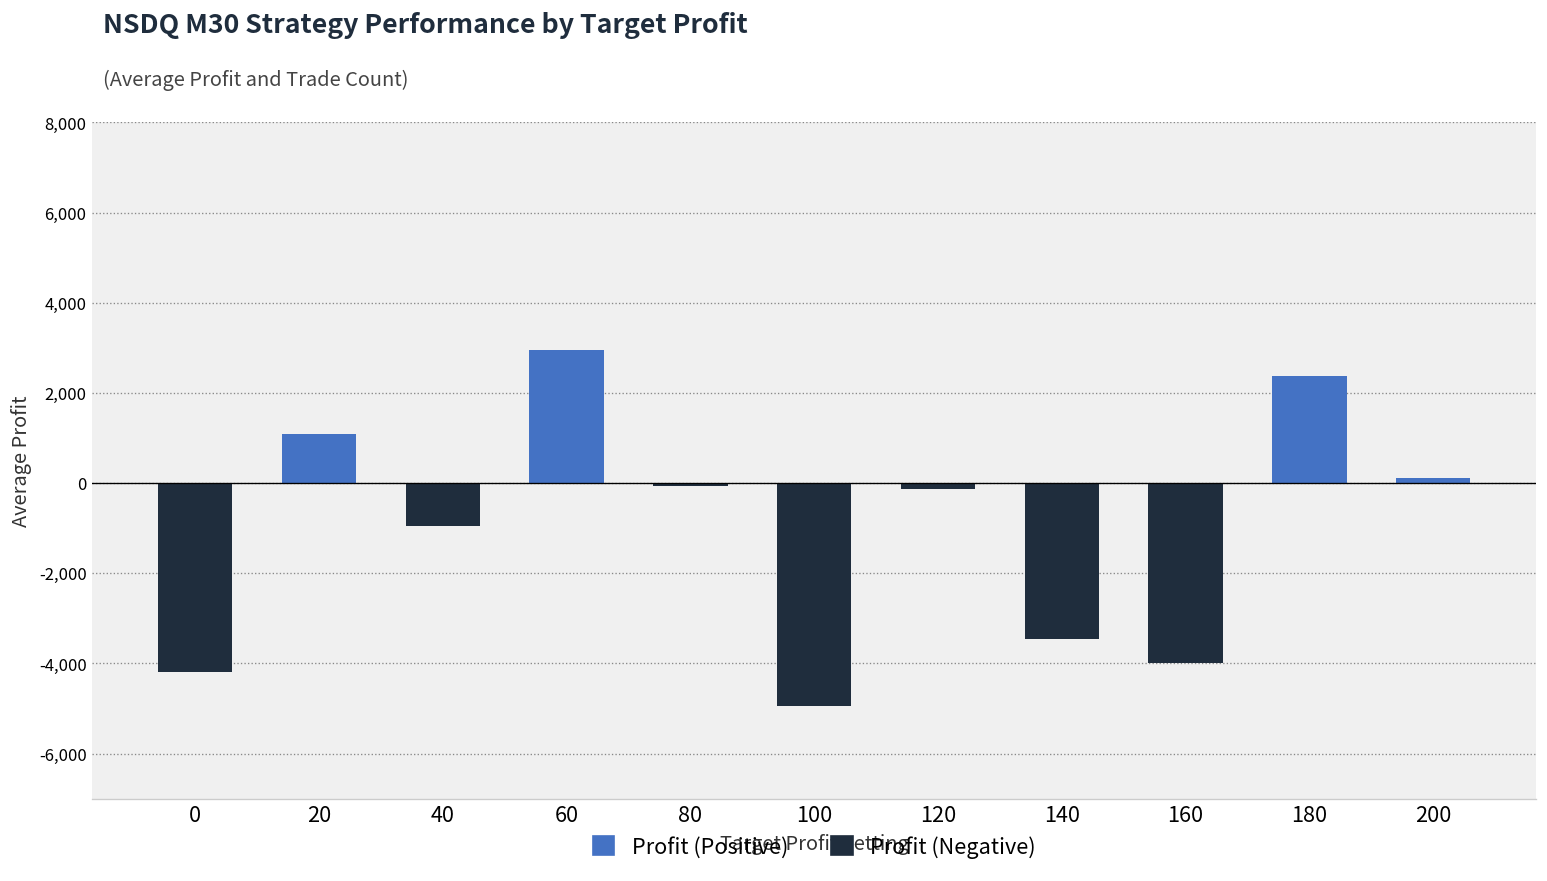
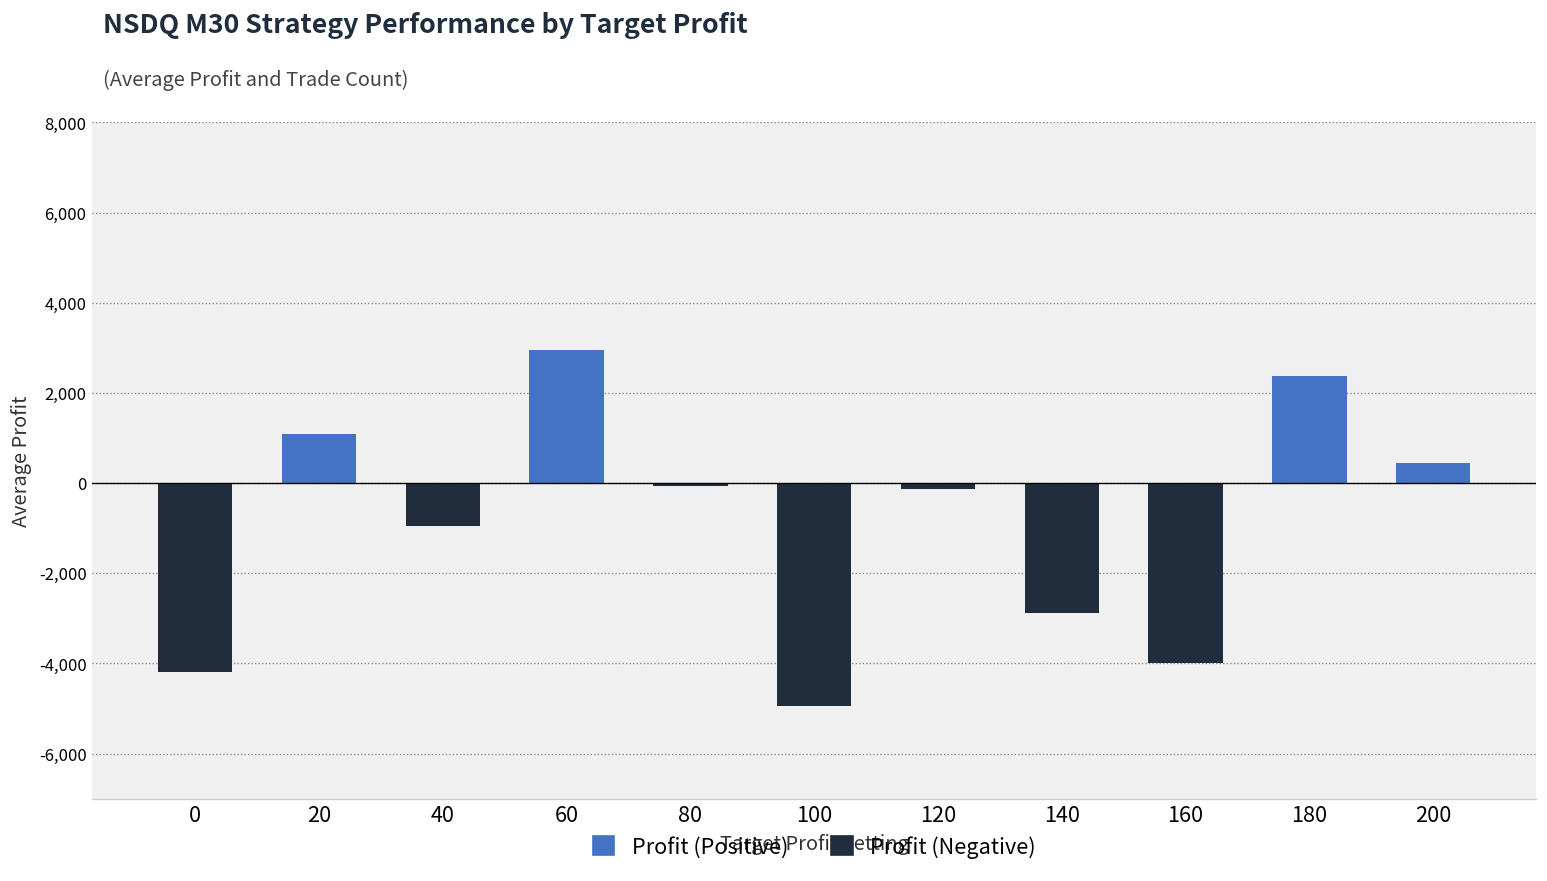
Profit (Negative), 140: -3,500 -> -2,900
Profit (Positive), 200: 100 -> 500
